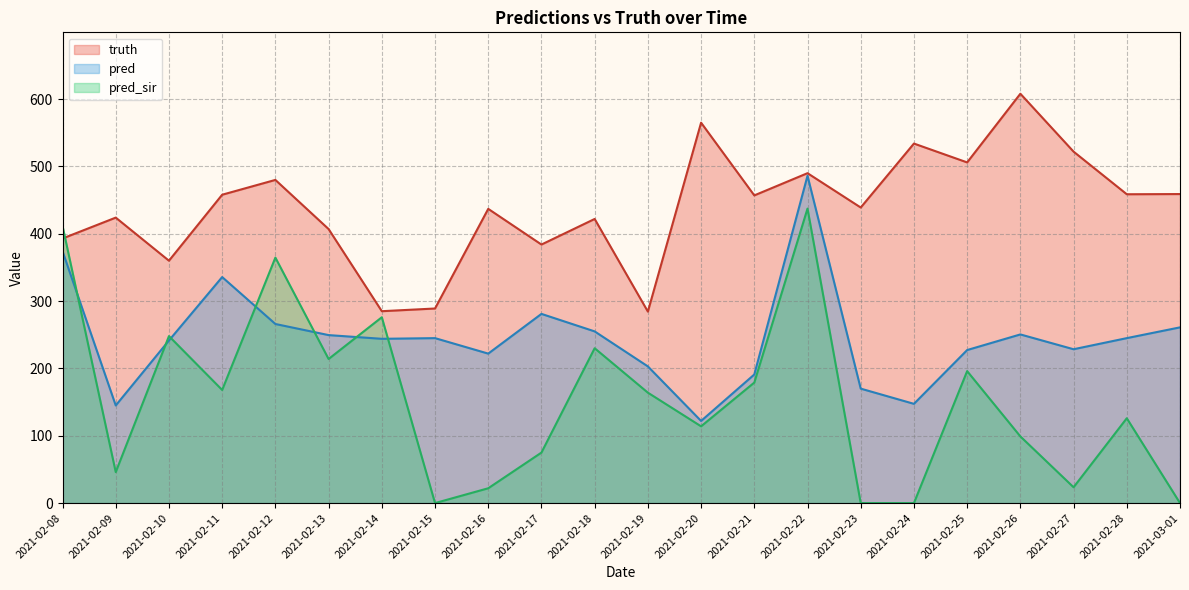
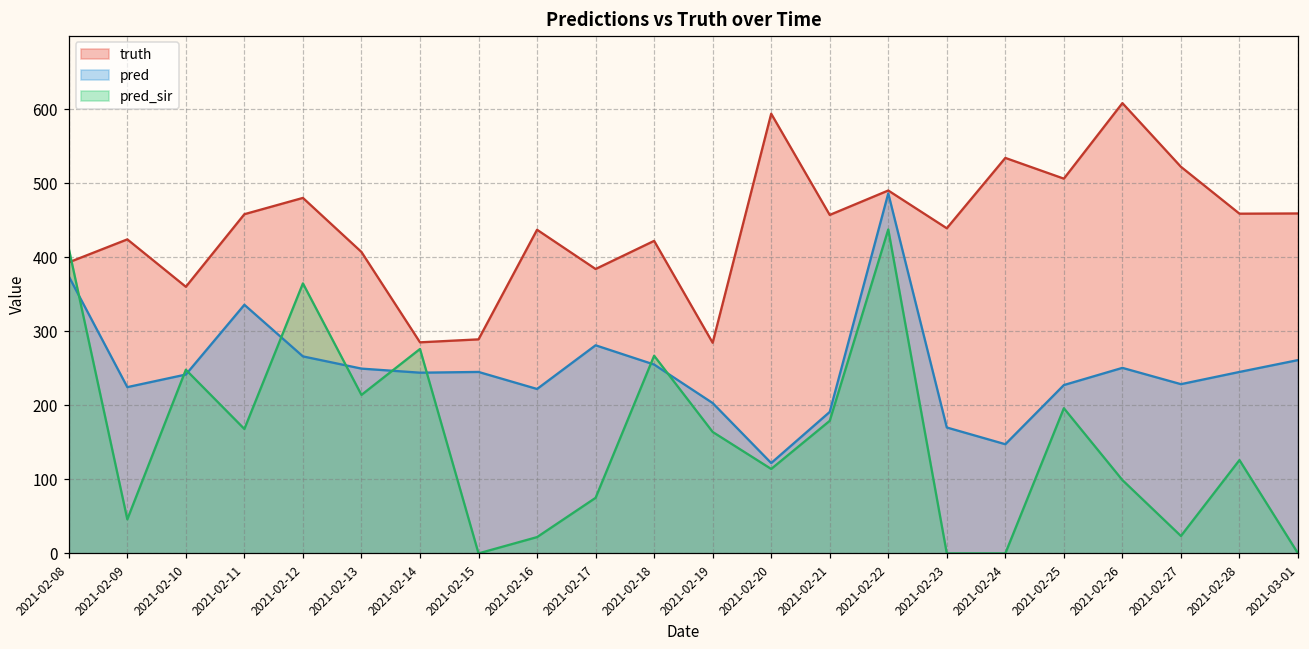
pred, 2021-02-09: 150 -> 220
pred_sir, 2021-02-18: 230 -> 270
truth, 2021-02-20: 570 -> 590
